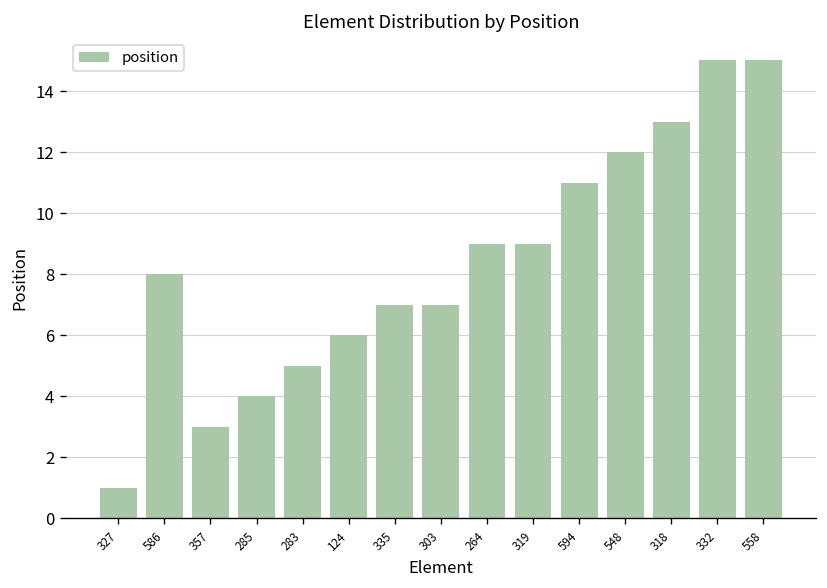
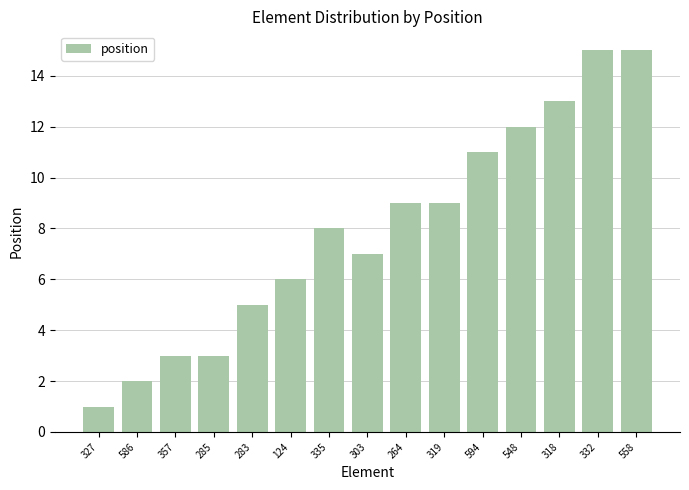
586: 8 -> 2
285: 4 -> 3
335: 7 -> 8
